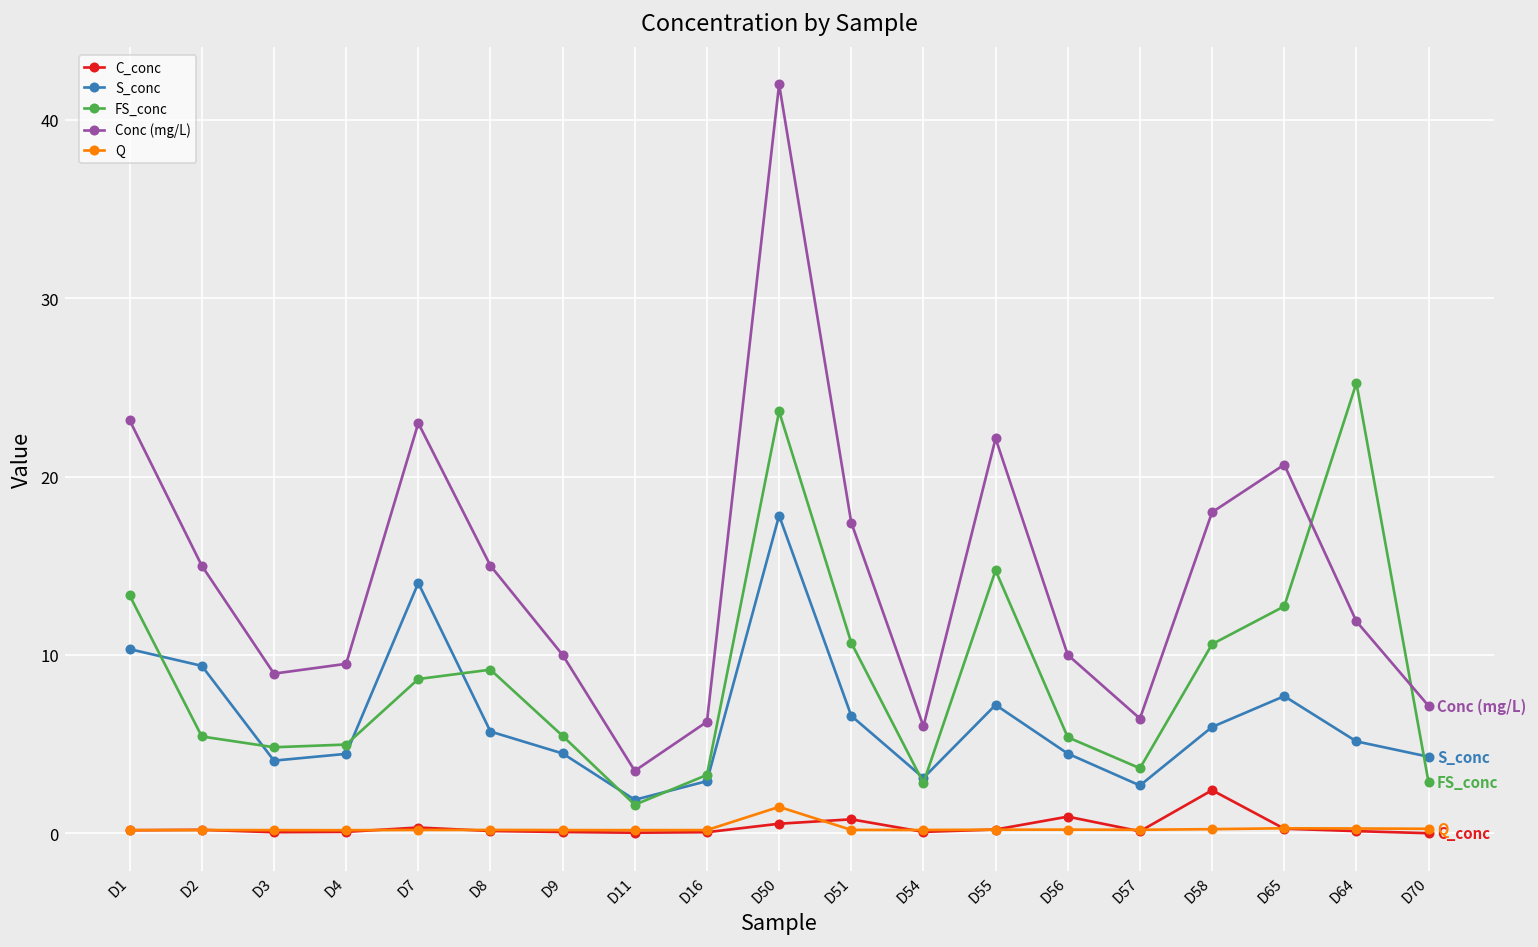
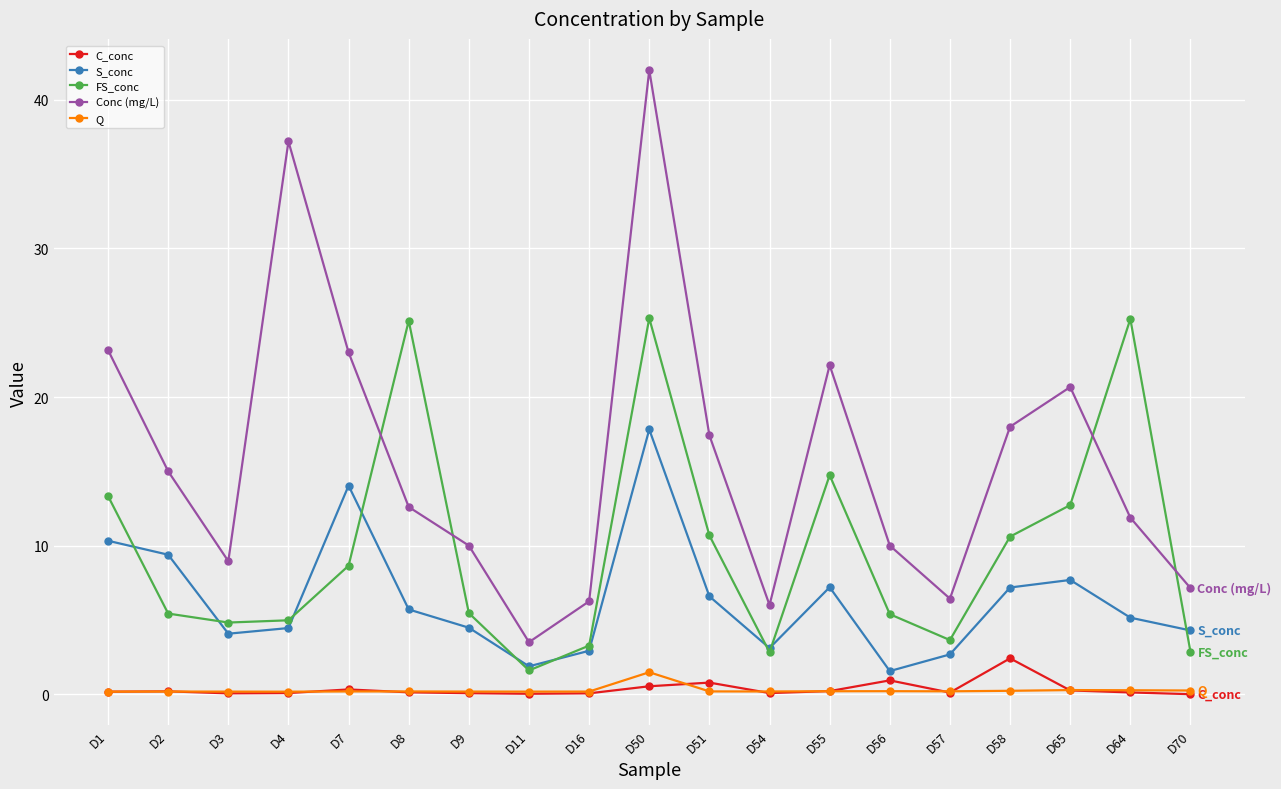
Conc (mg/L), D4: 9.5 -> 37.2
FS_conc, D8: 9.2 -> 25.1
Conc (mg/L), D8: 15.0 -> 12.6
FS_conc, D50: 23.7 -> 25.3
S_conc, D56: 4.5 -> 1.6
S_conc, D58: 6.0 -> 7.2
